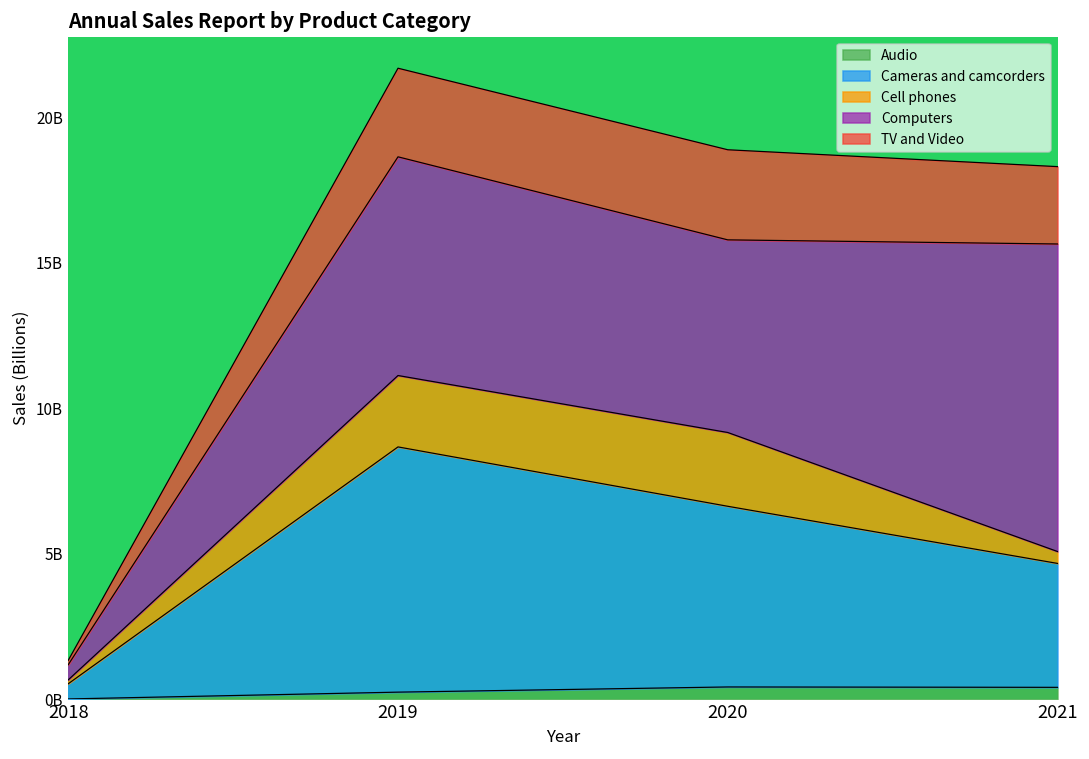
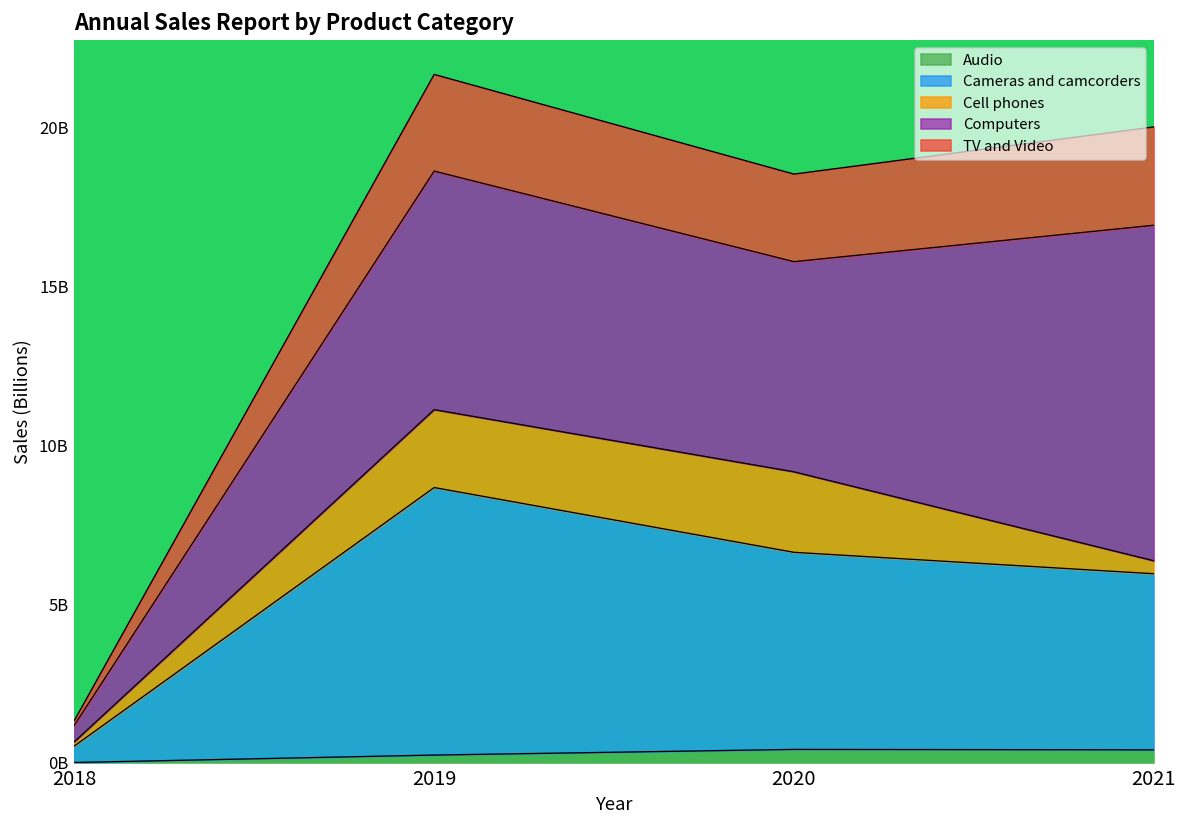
TV and Video, 2020: 3100000000 -> 2800000000
Cameras and camcorders, 2021: 4300000000 -> 5500000000
TV and Video, 2021: 2700000000 -> 3100000000
